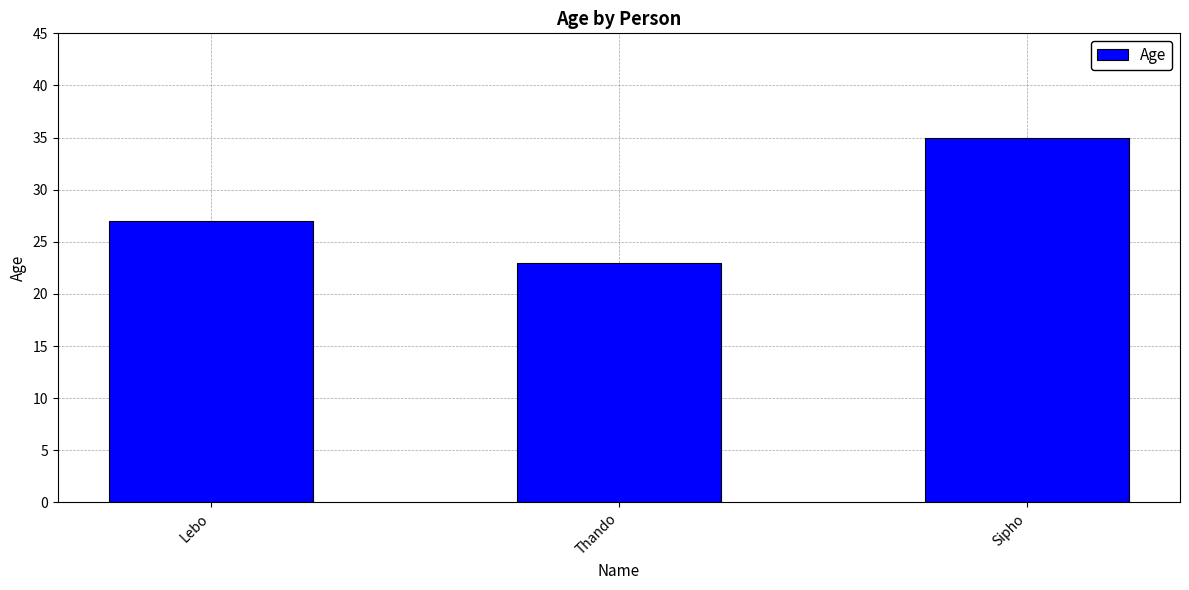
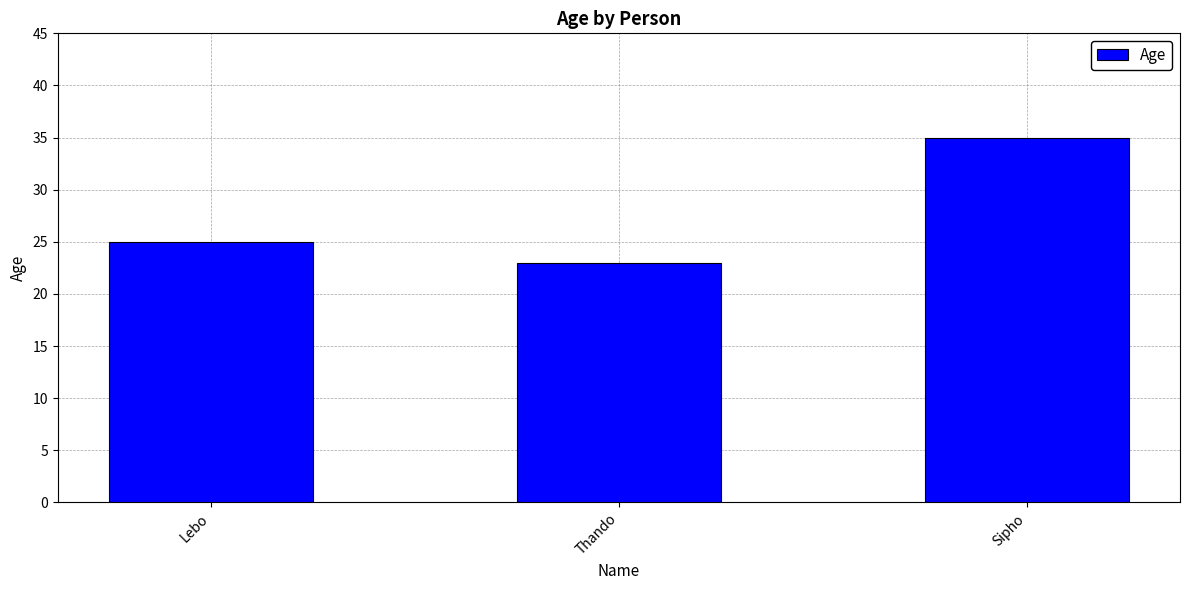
Lebo: 27 -> 25
